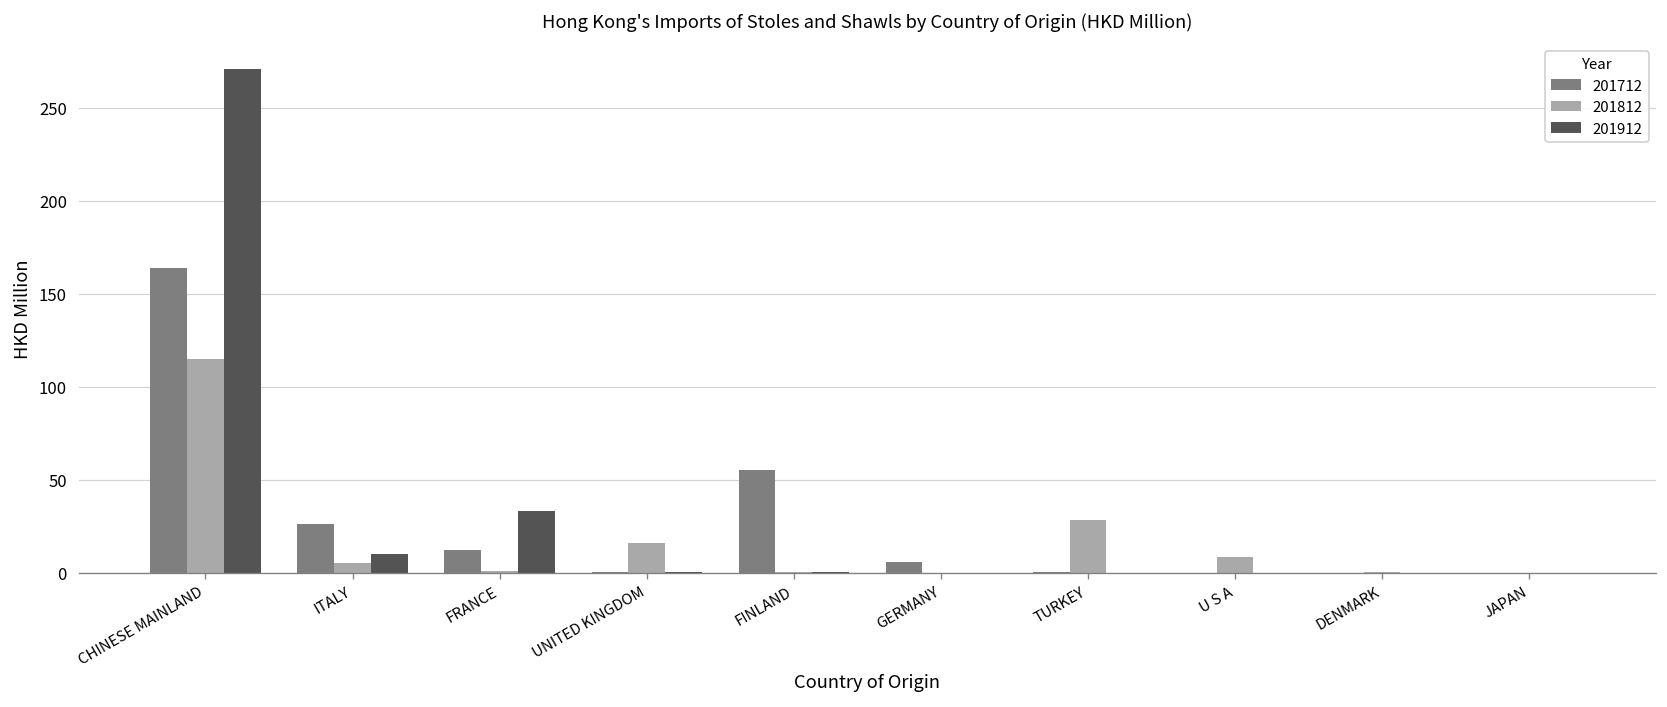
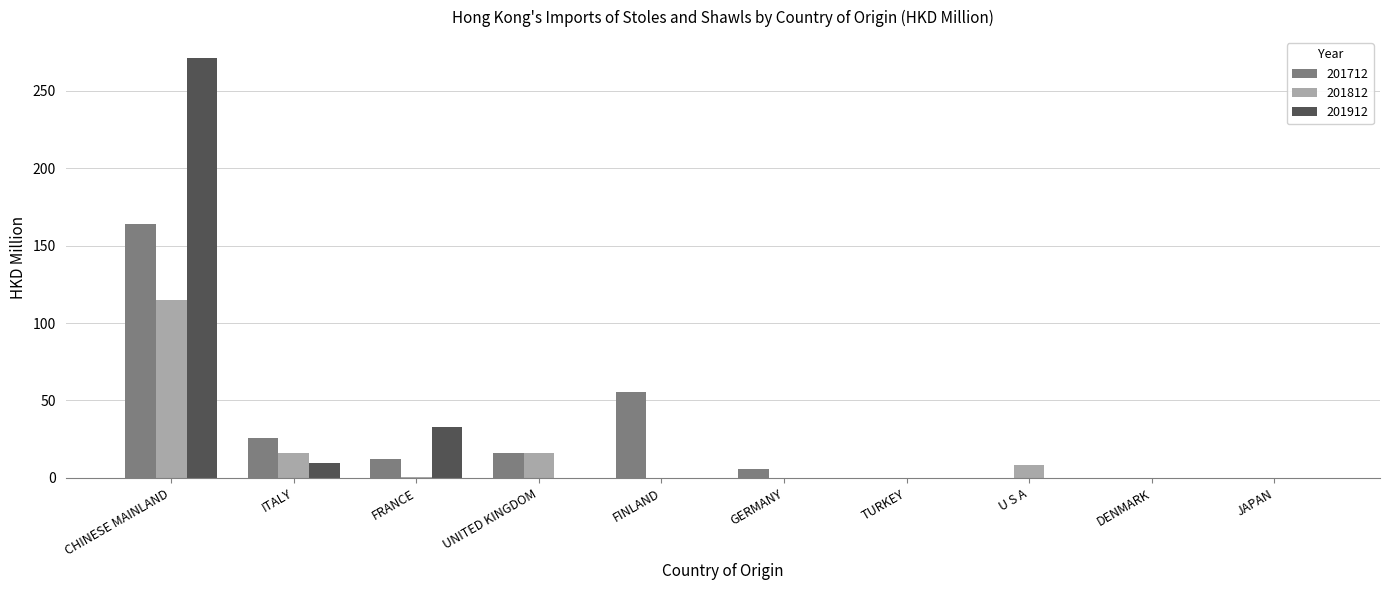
201812, ITALY: 5 -> 16
201712, UNITED KINGDOM: 0 -> 16
201812, TURKEY: 28 -> 0
